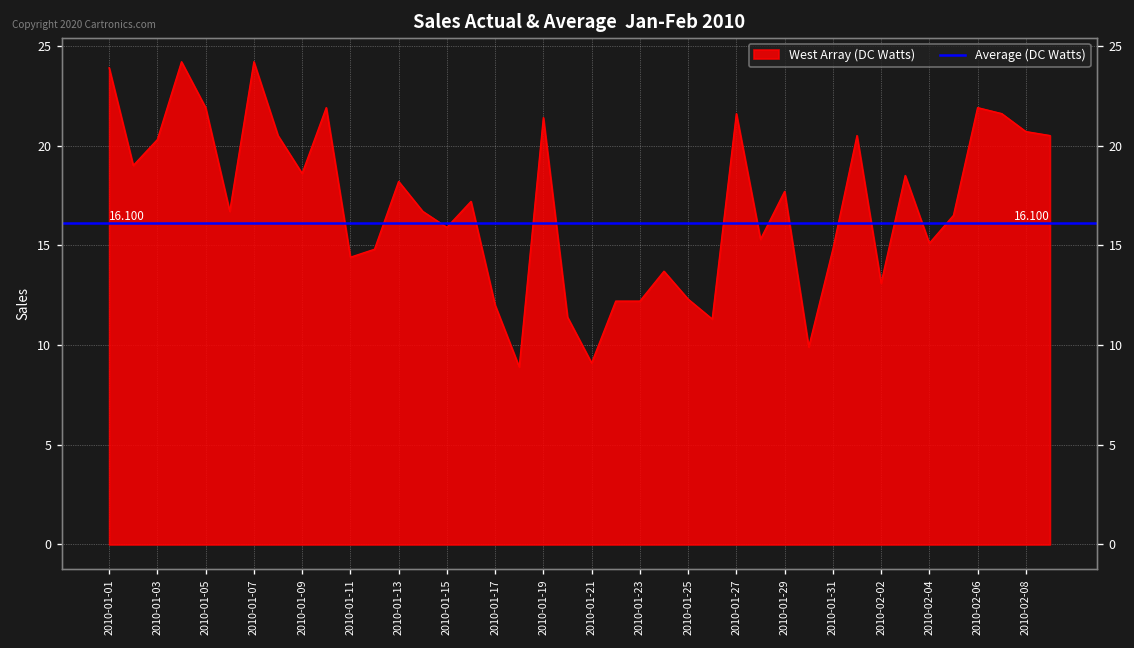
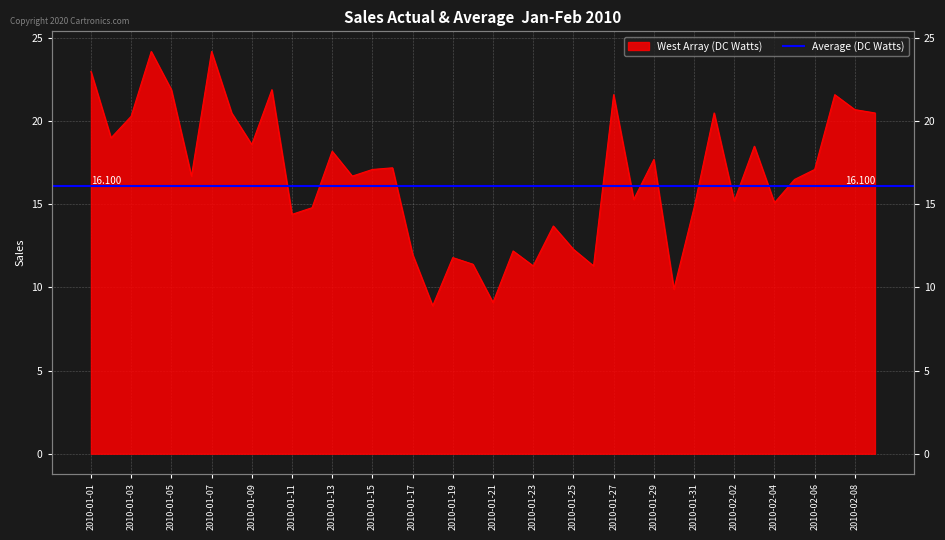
2010-01-01: 23.9 -> 23.0
2010-01-15: 15.9 -> 17.1
2010-01-19: 21.4 -> 11.8
2010-01-23: 12.2 -> 11.3
2010-02-02: 13.1 -> 15.2
2010-02-06: 21.9 -> 17.1
